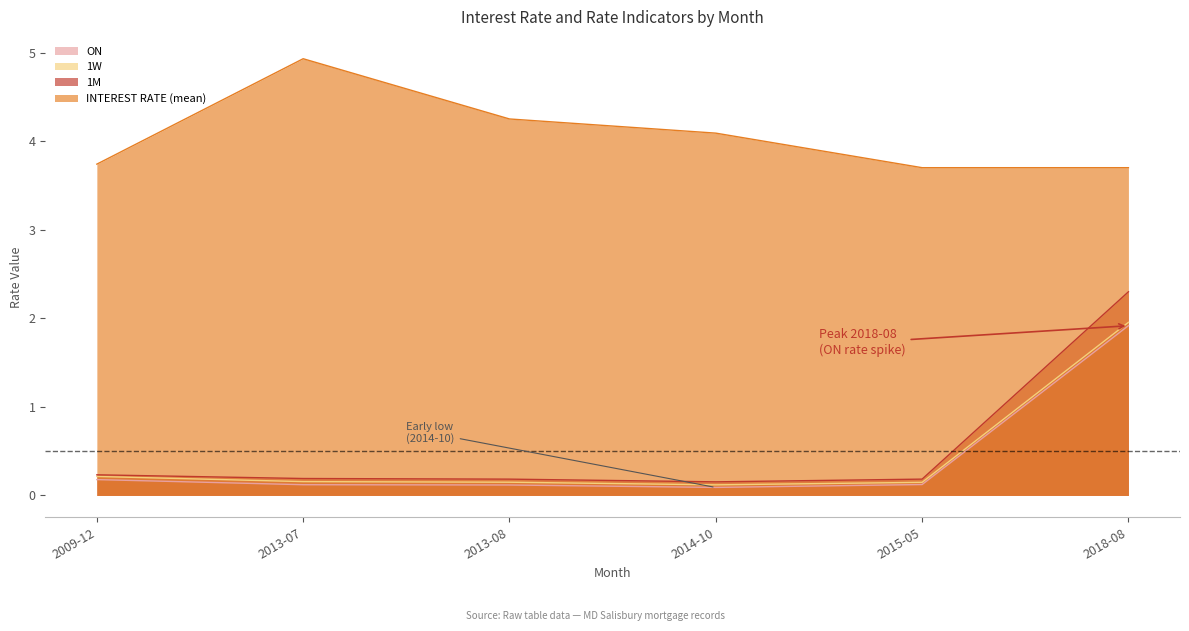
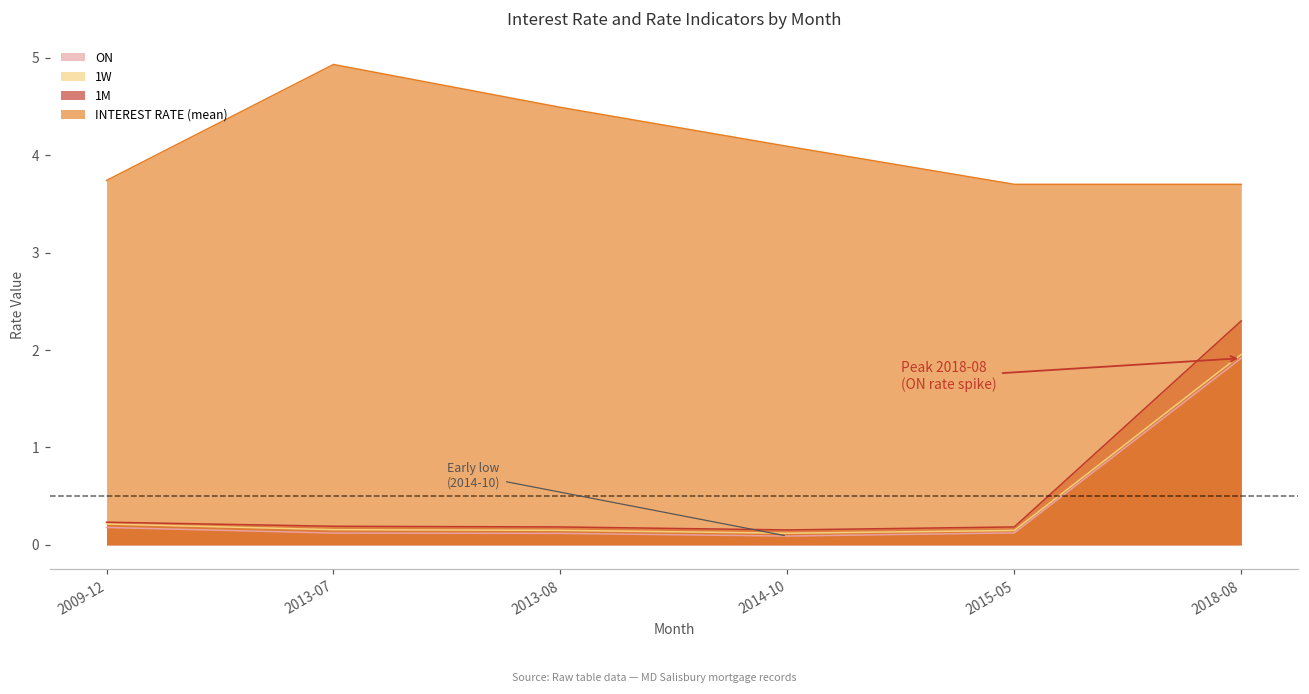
INTEREST RATE (mean), 2013-08: 4.3 -> 4.5
